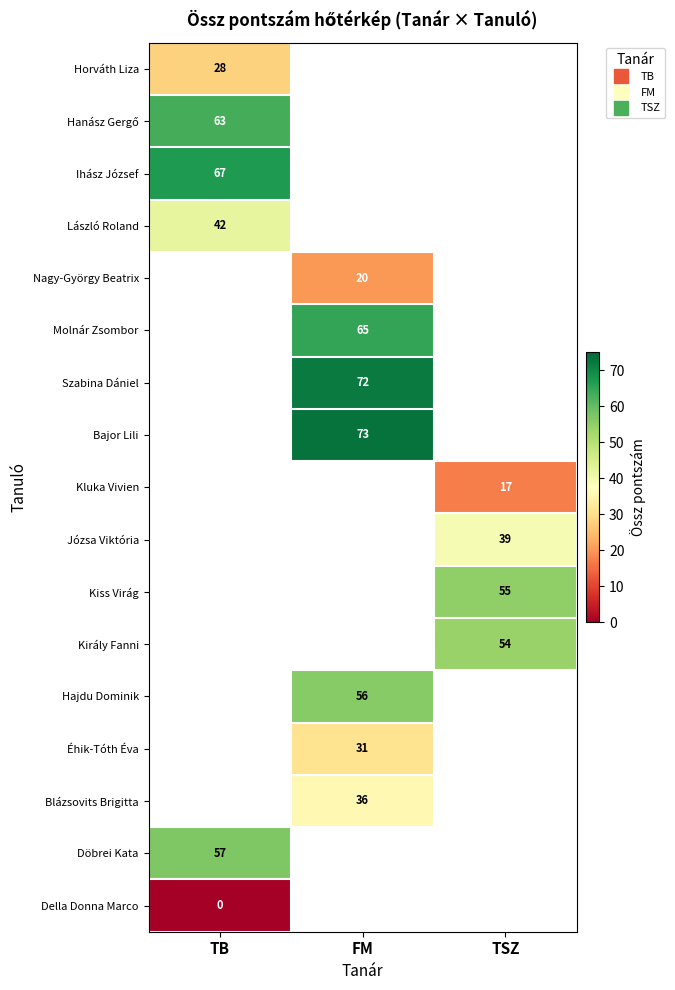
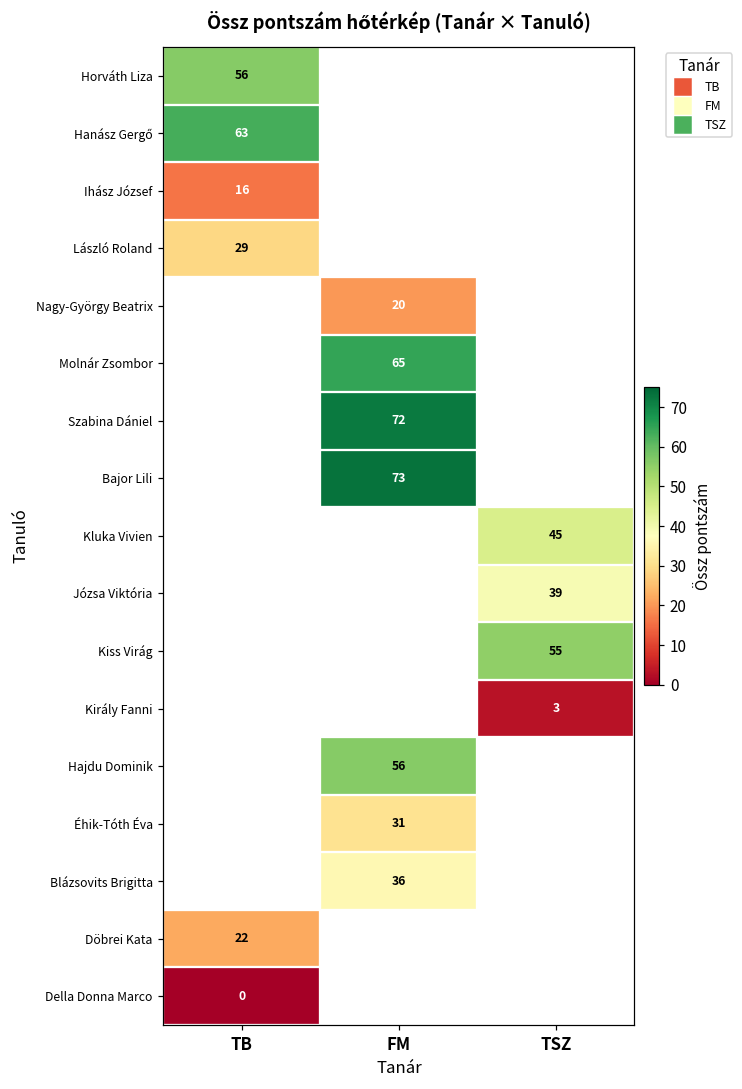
Horváth Liza, TB: 28 -> 56
Ihász József, TB: 67 -> 16
László Roland, TB: 42 -> 29
Kluka Vivien, TSZ: 17 -> 45
Király Fanni, TSZ: 54 -> 3
Döbrei Kata, TB: 57 -> 22
